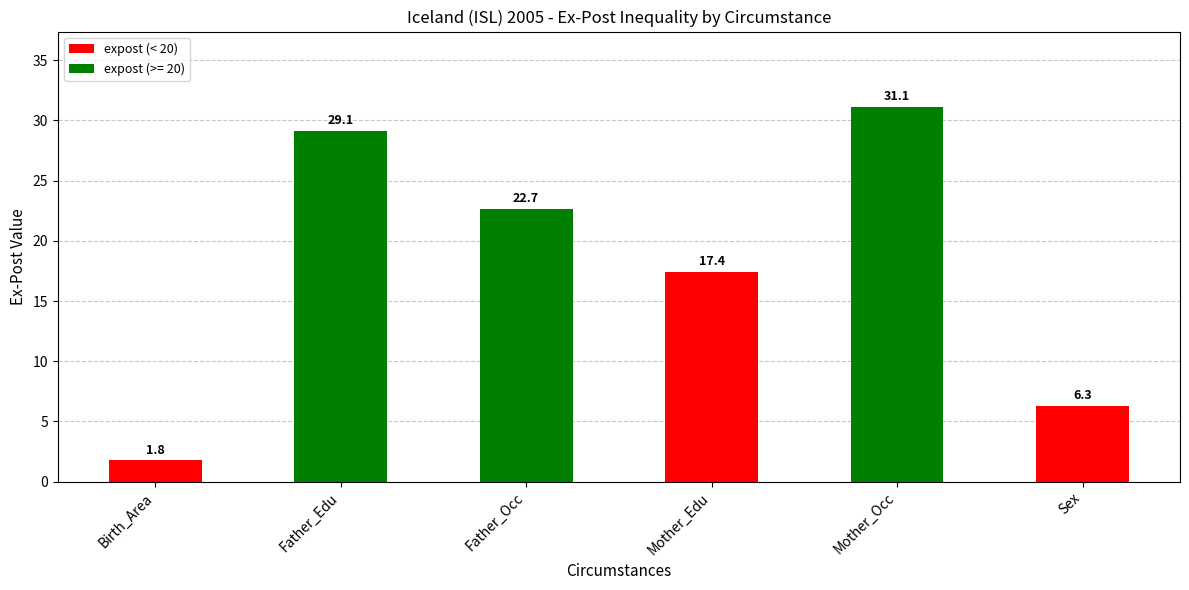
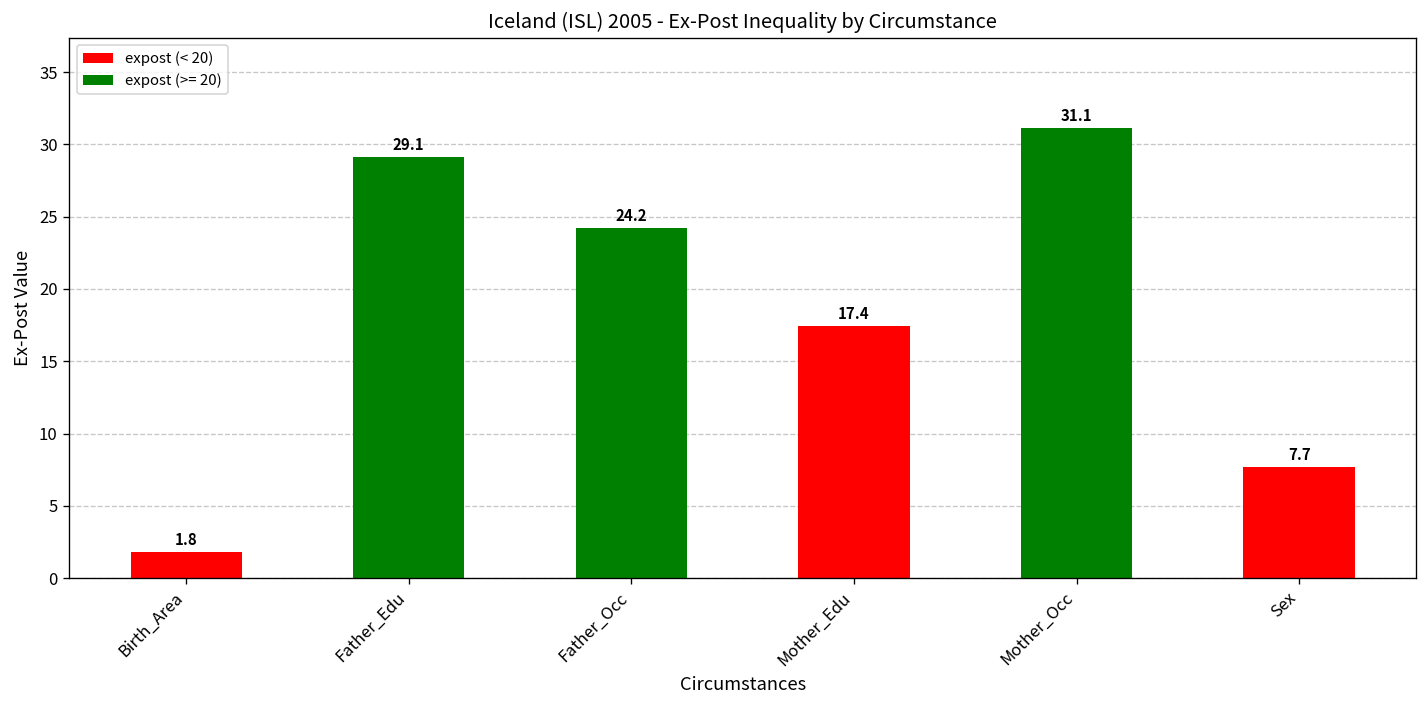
Father_Occ: 22.7 -> 24.2
Sex: 6.3 -> 7.7
